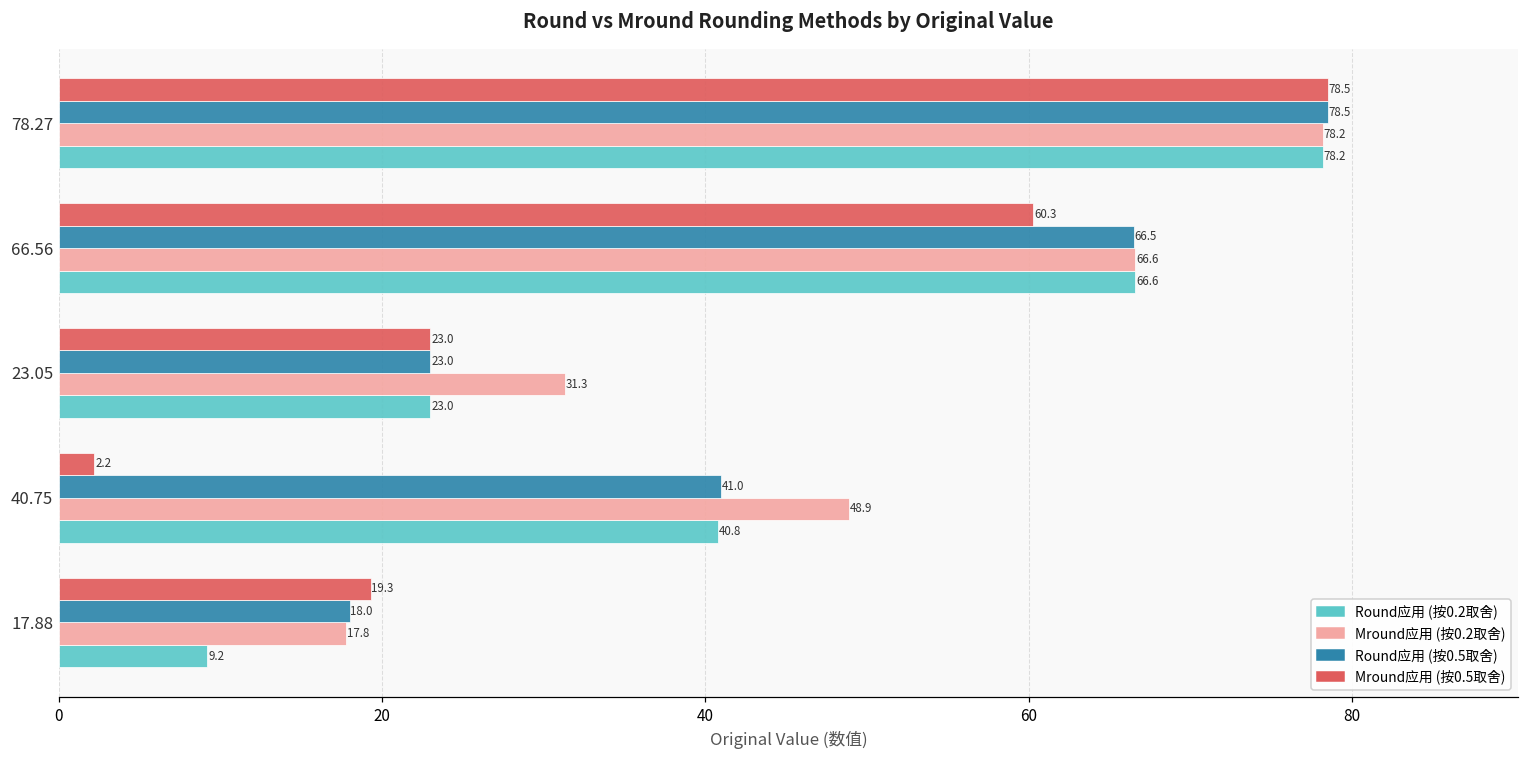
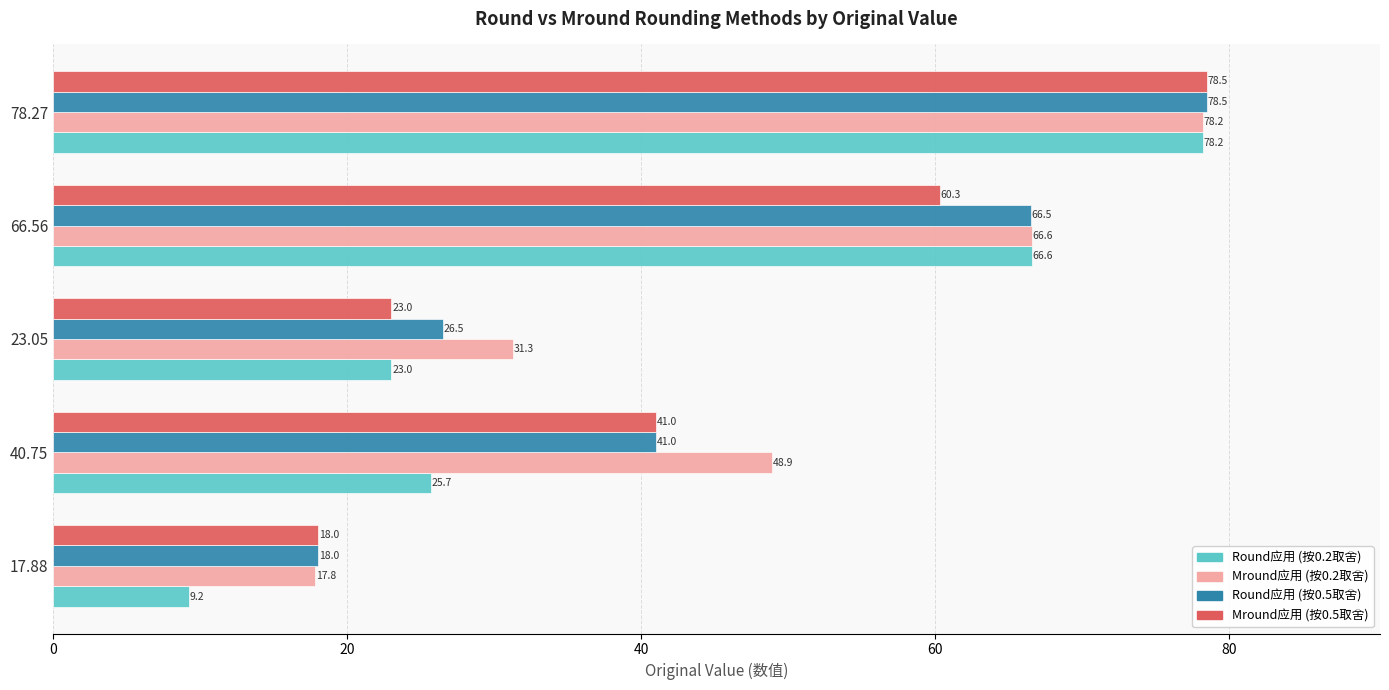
Round应用 (按0.5取舍), 23.05: 23.0 -> 26.5
Mround应用 (按0.5取舍), 40.75: 2.2 -> 41.0
Round应用 (按0.2取舍), 40.75: 40.8 -> 25.7
Mround应用 (按0.5取舍), 17.88: 19.3 -> 18.0
